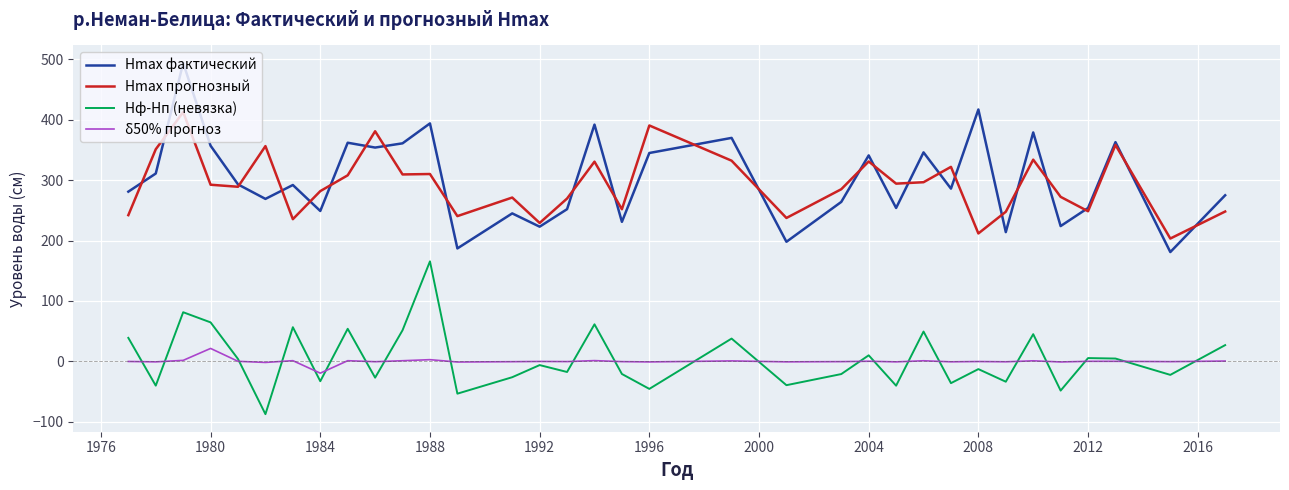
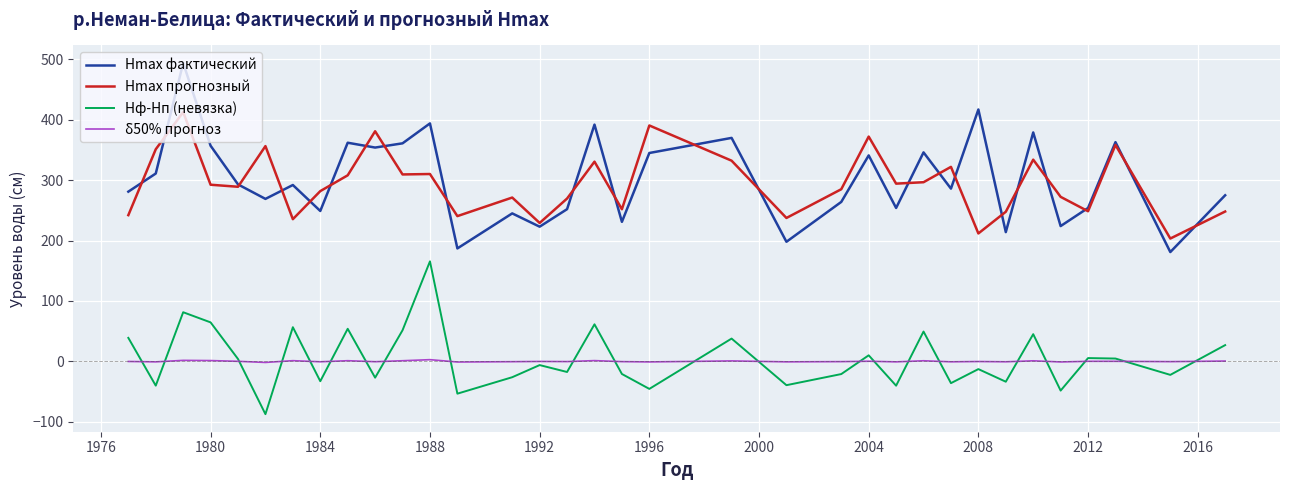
δ50% прогноз, 1980: 20 -> 0
δ50% прогноз, 1984: -20 -> 0
Hmax прогнозный, 2004: 330 -> 370
